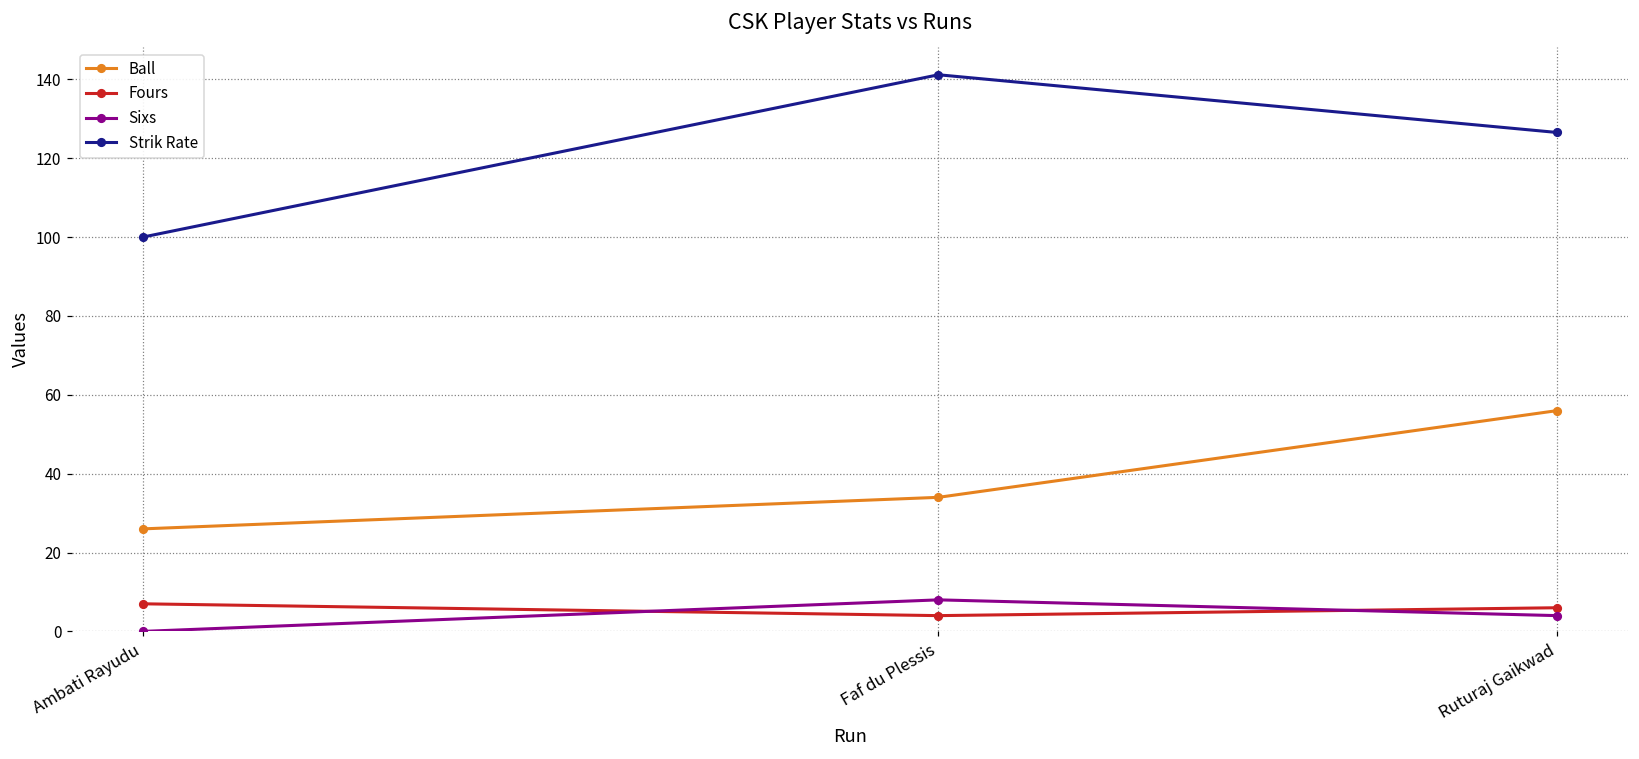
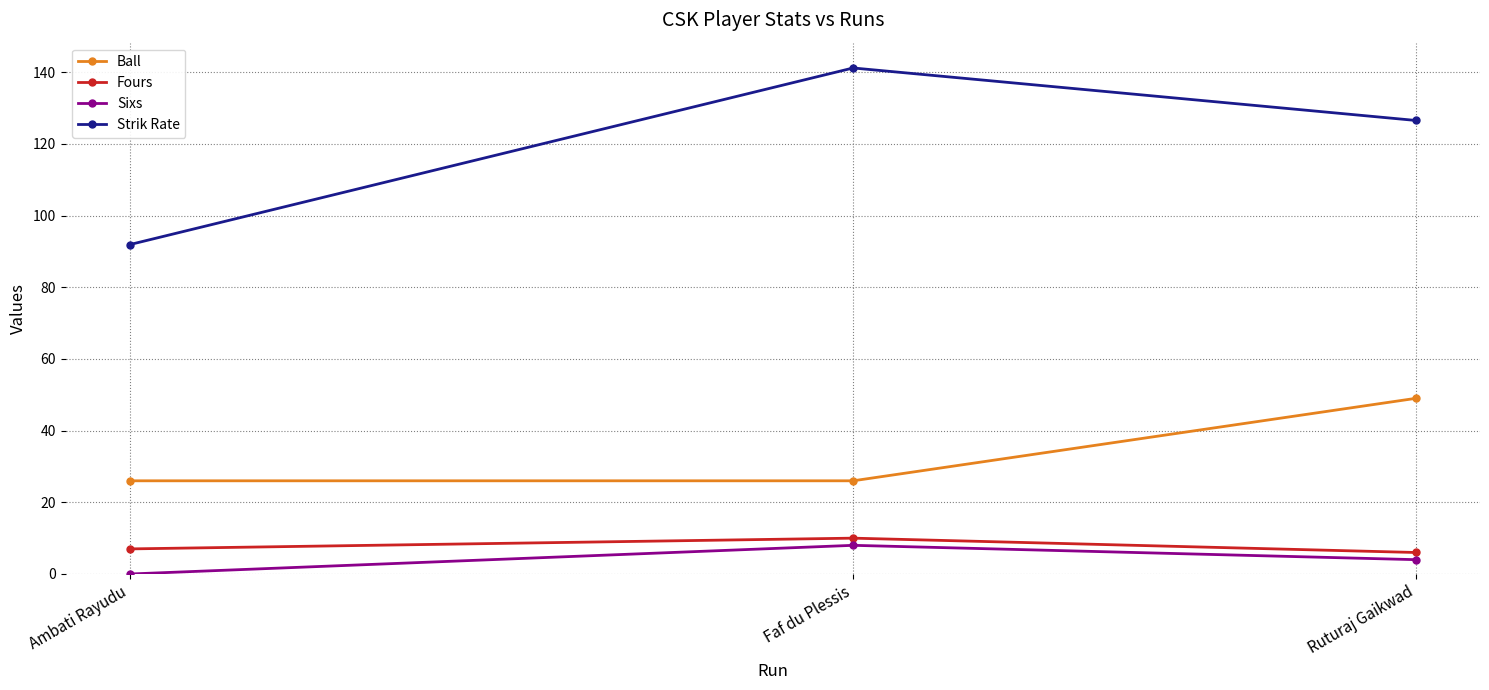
Strik Rate, Ambati Rayudu: 100 -> 92
Ball, Faf du Plessis: 34 -> 26
Fours, Faf du Plessis: 4 -> 10
Ball, Ruturaj Gaikwad: 56 -> 49
